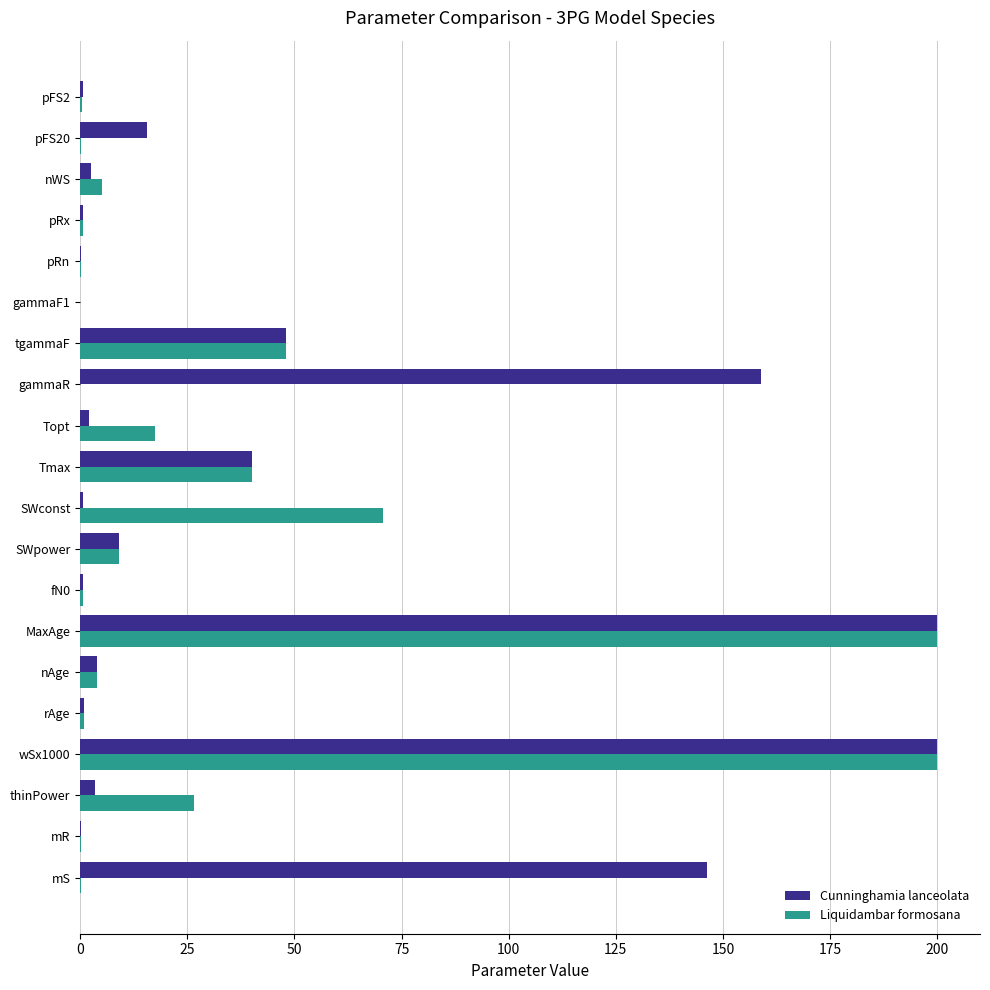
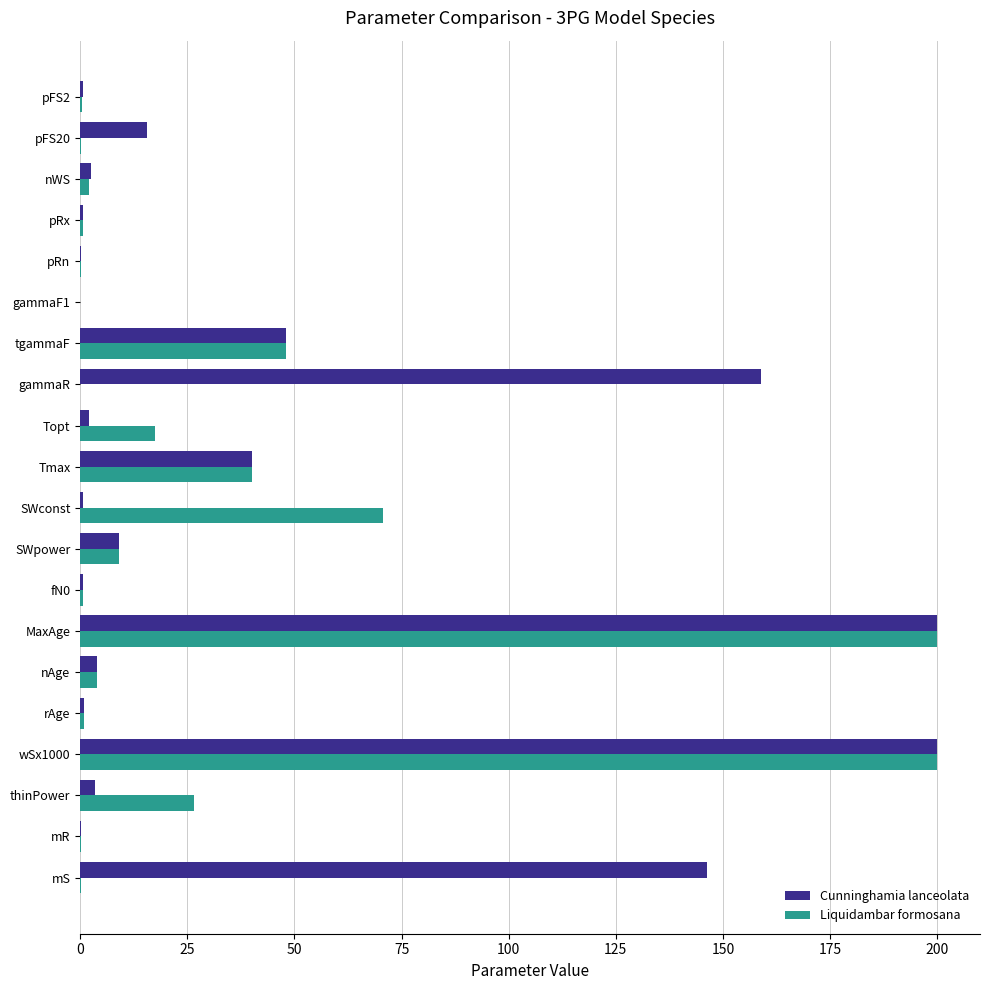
Liquidambar formosana, nWS: 5 -> 2
